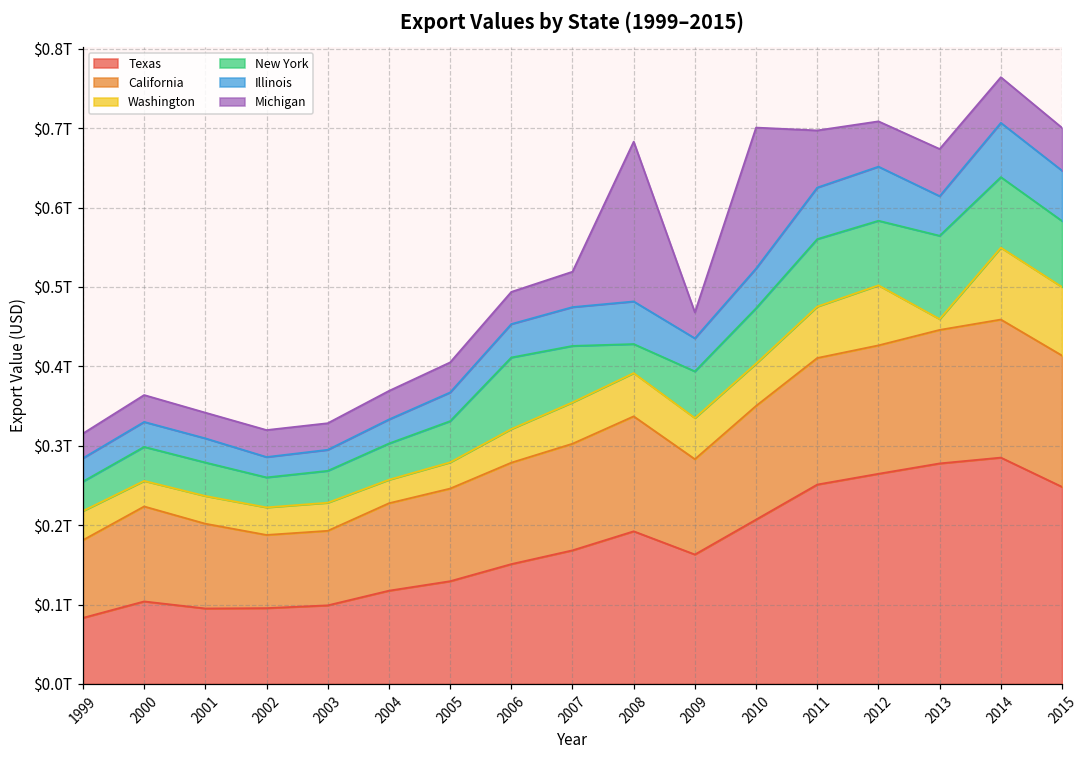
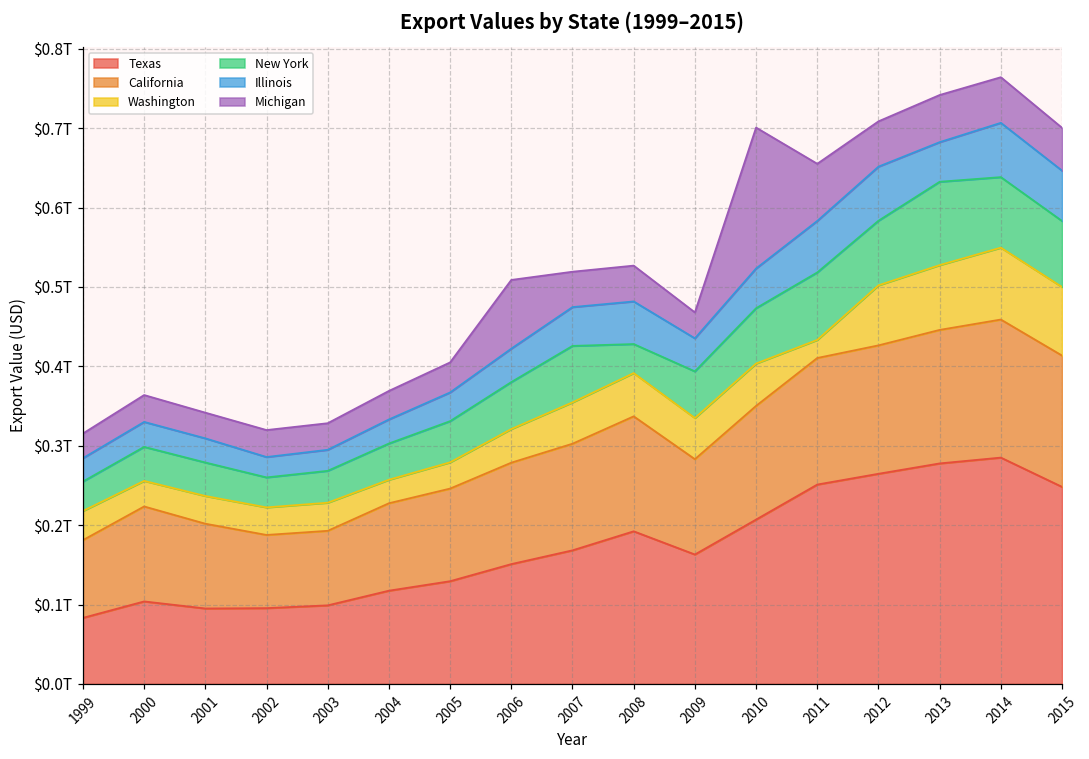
New York, 2006: $0.09T -> $0.06T
Michigan, 2006: $0.04T -> $0.09T
Michigan, 2008: $0.20T -> $0.05T
Washington, 2011: $0.06T -> $0.02T
Washington, 2013: $0.01T -> $0.08T
